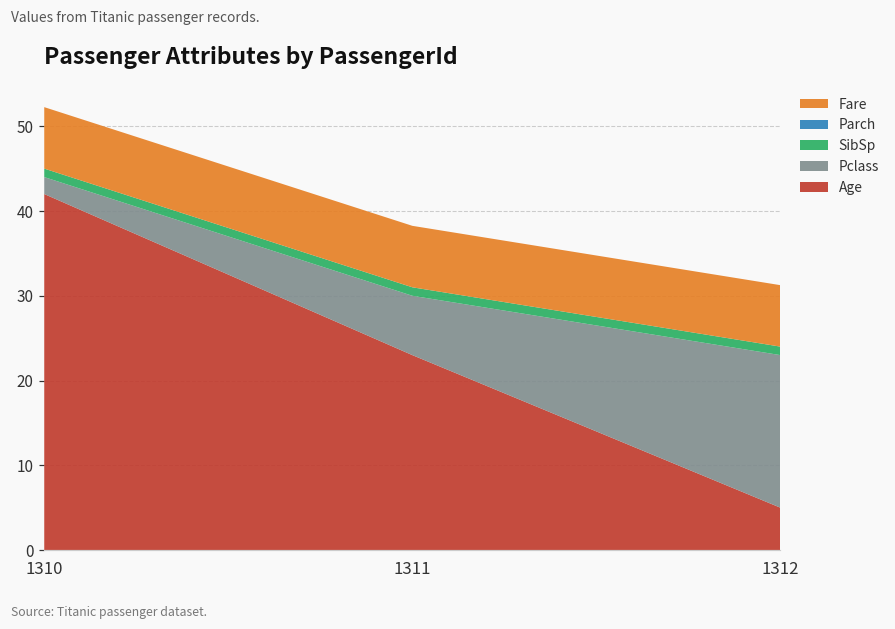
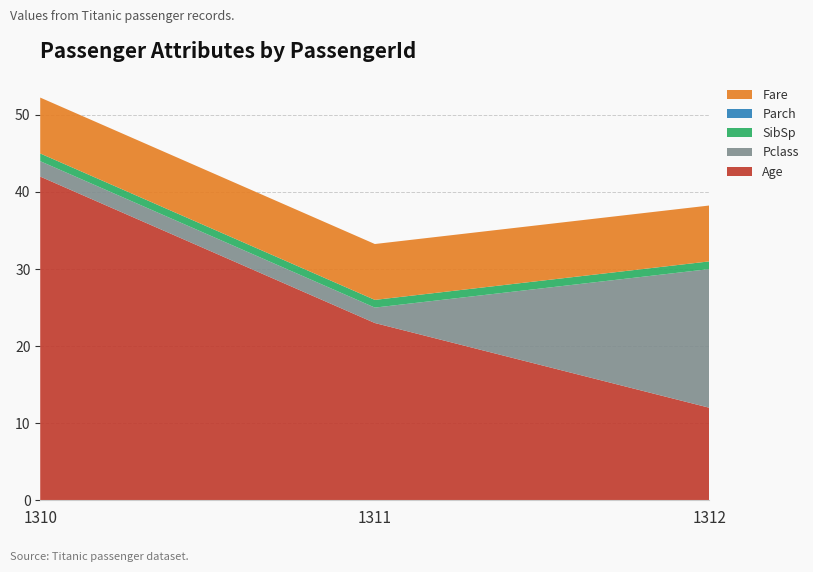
Pclass, 1311: 7 -> 2
Age, 1312: 5 -> 12
